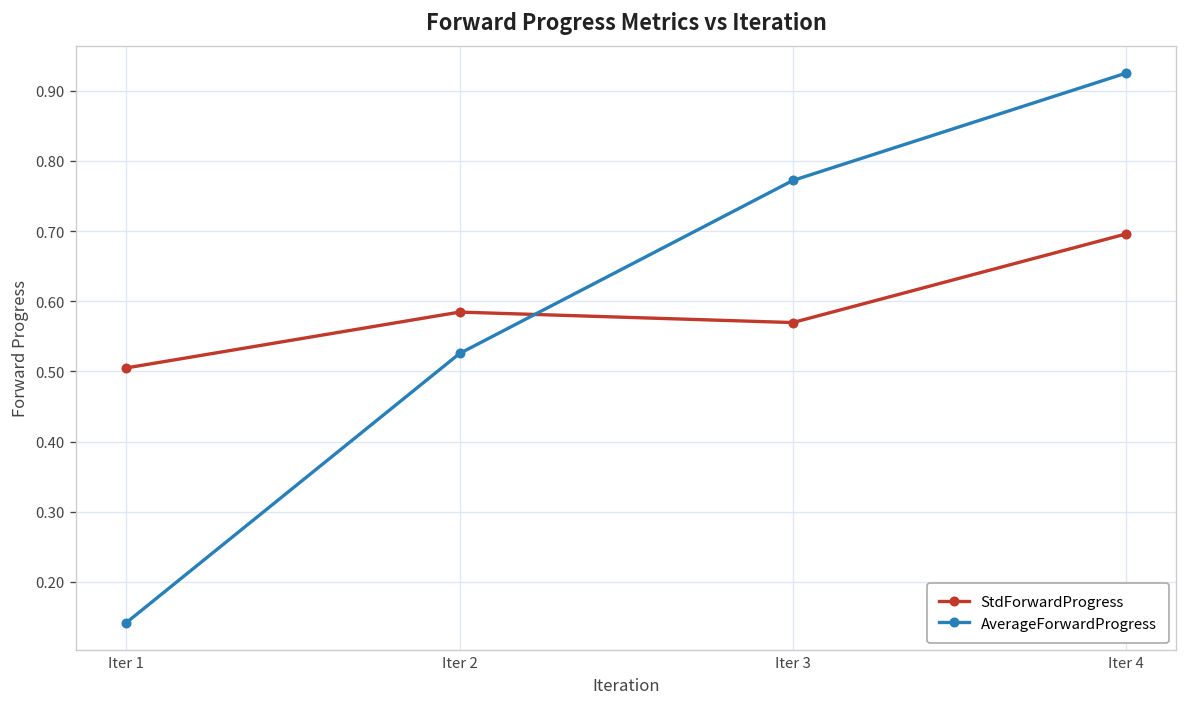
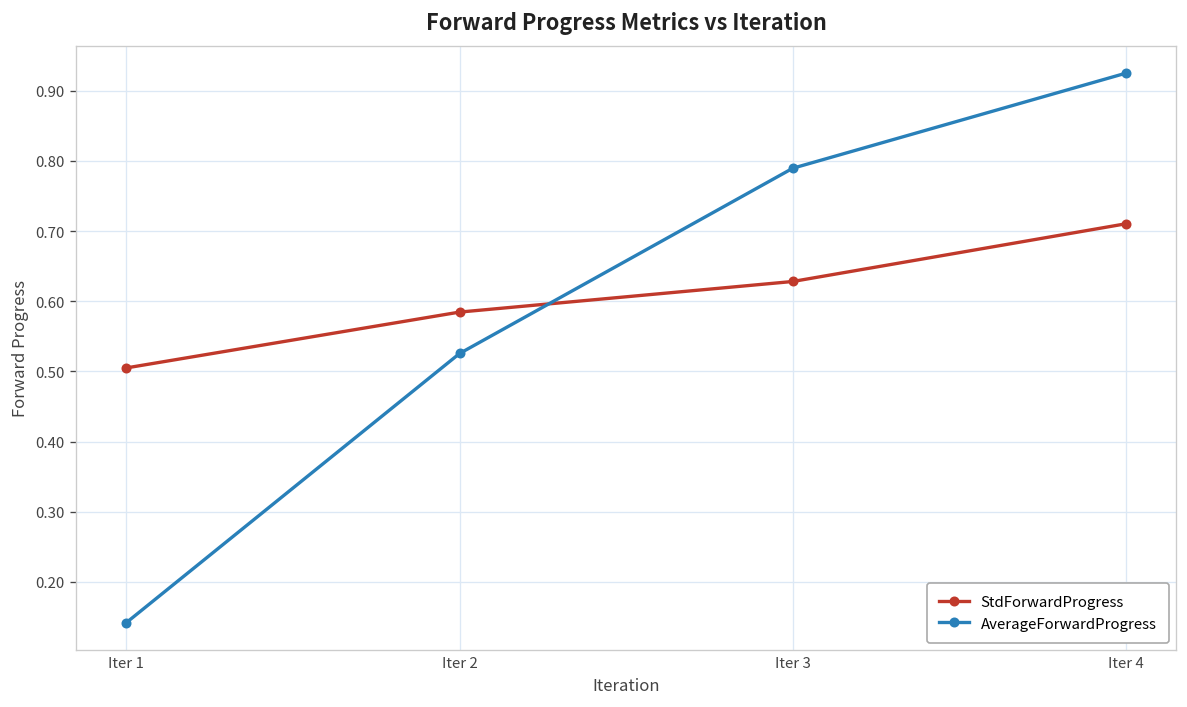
StdForwardProgress, Iter 3: 0.57 -> 0.63
AverageForwardProgress, Iter 3: 0.77 -> 0.79
StdForwardProgress, Iter 4: 0.70 -> 0.71
